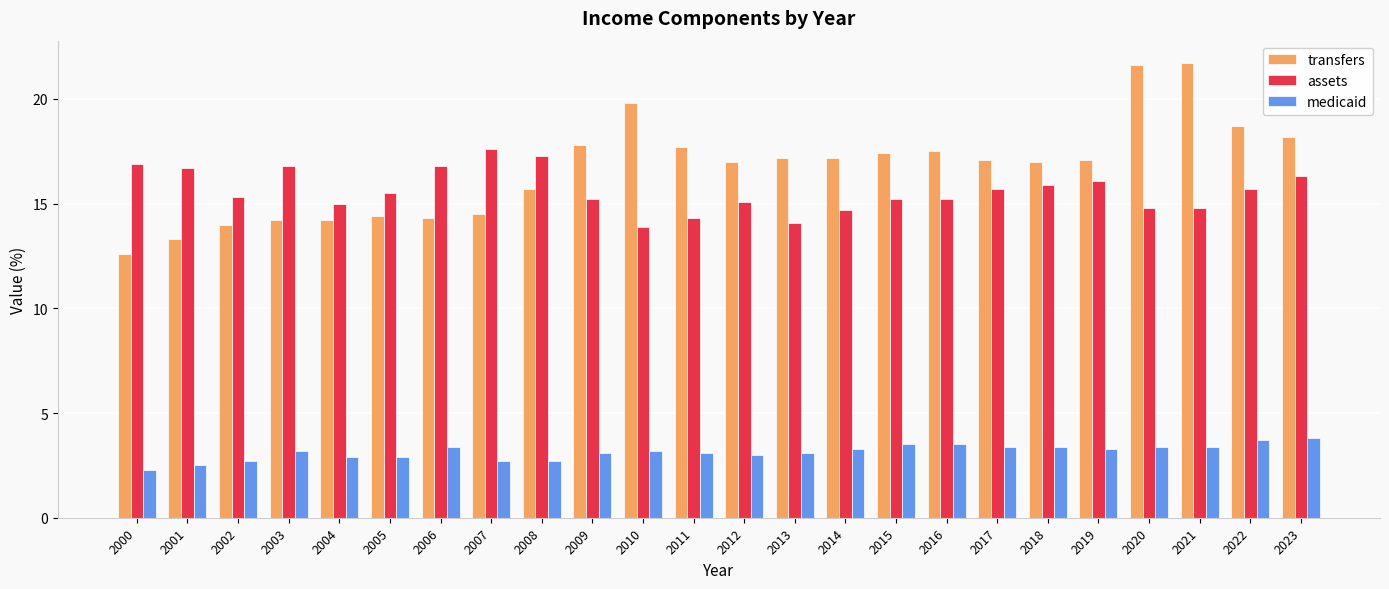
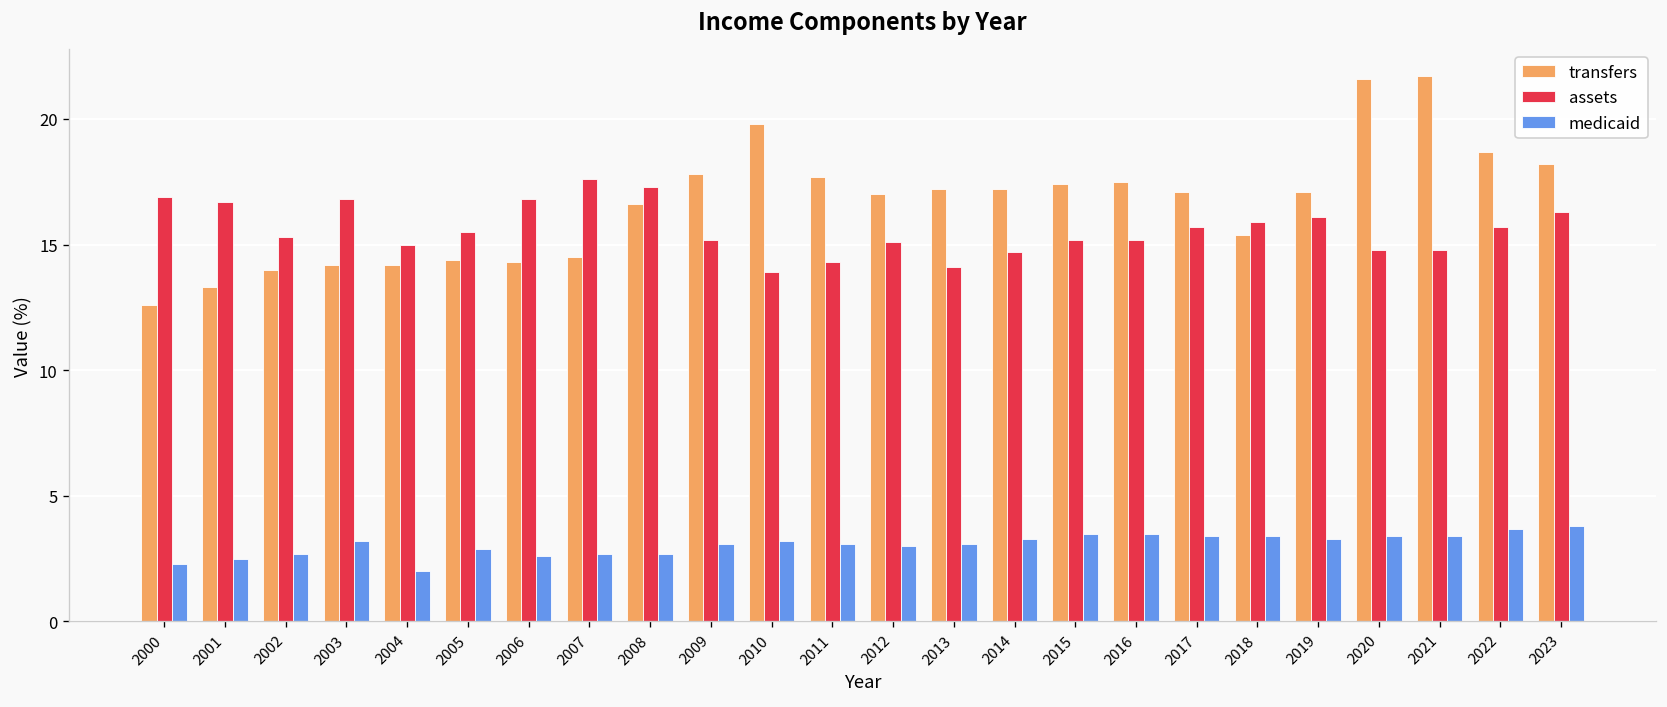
medicaid, 2004: 2.9 -> 2.0
medicaid, 2006: 3.4 -> 2.6
transfers, 2008: 15.7 -> 16.6
transfers, 2018: 17.0 -> 15.4
